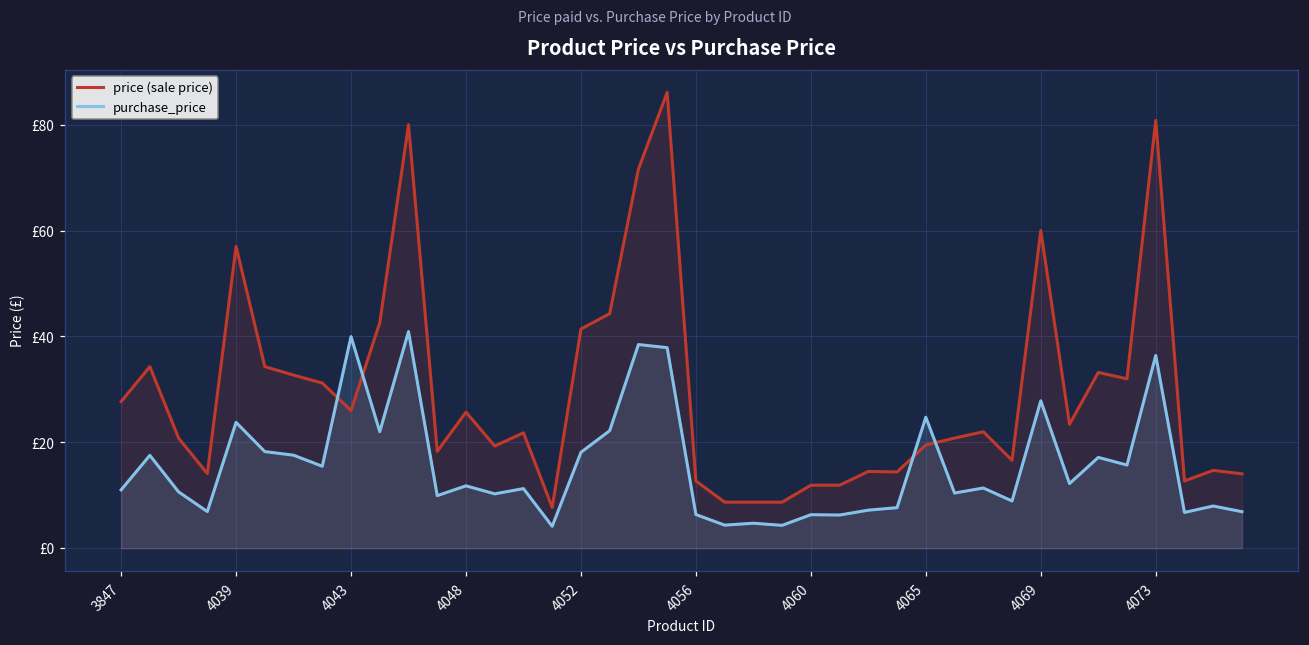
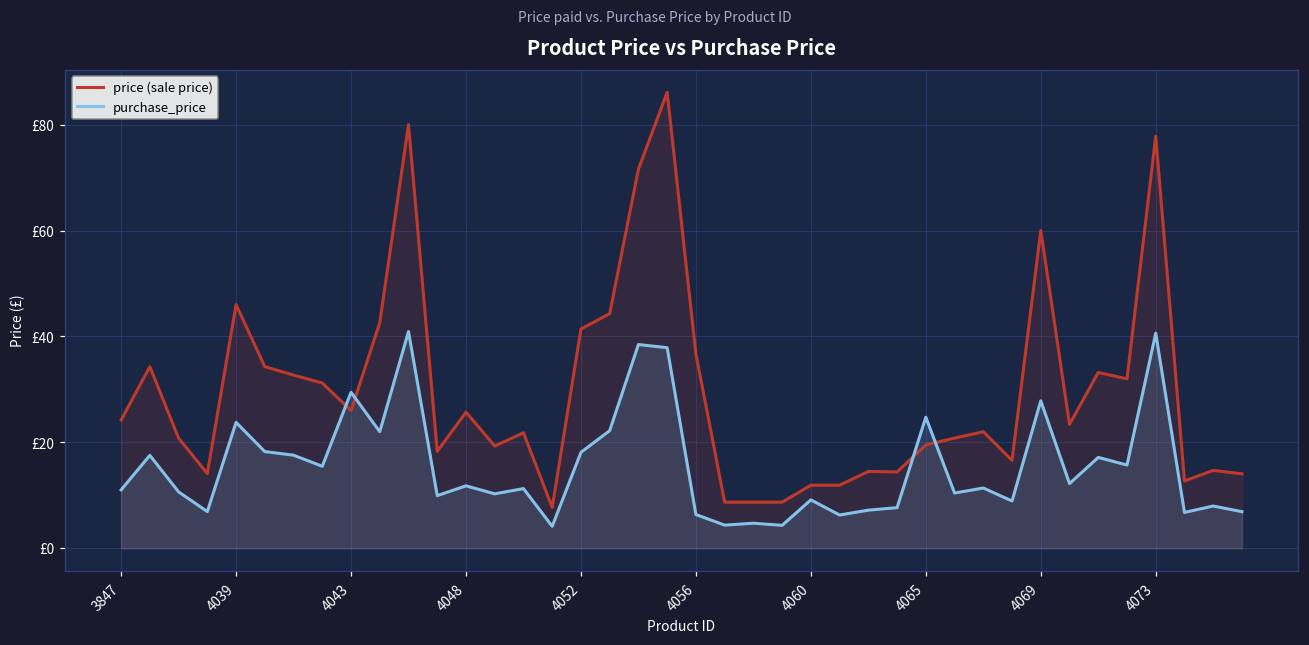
price (sale price), 3847: £28 -> £24
price (sale price), 4039: £57 -> £46
purchase_price, 4043: £40 -> £29
price (sale price), 4056: £13 -> £37
purchase_price, 4060: £6 -> £9
price (sale price), 4073: £81 -> £78
purchase_price, 4073: £36 -> £41
